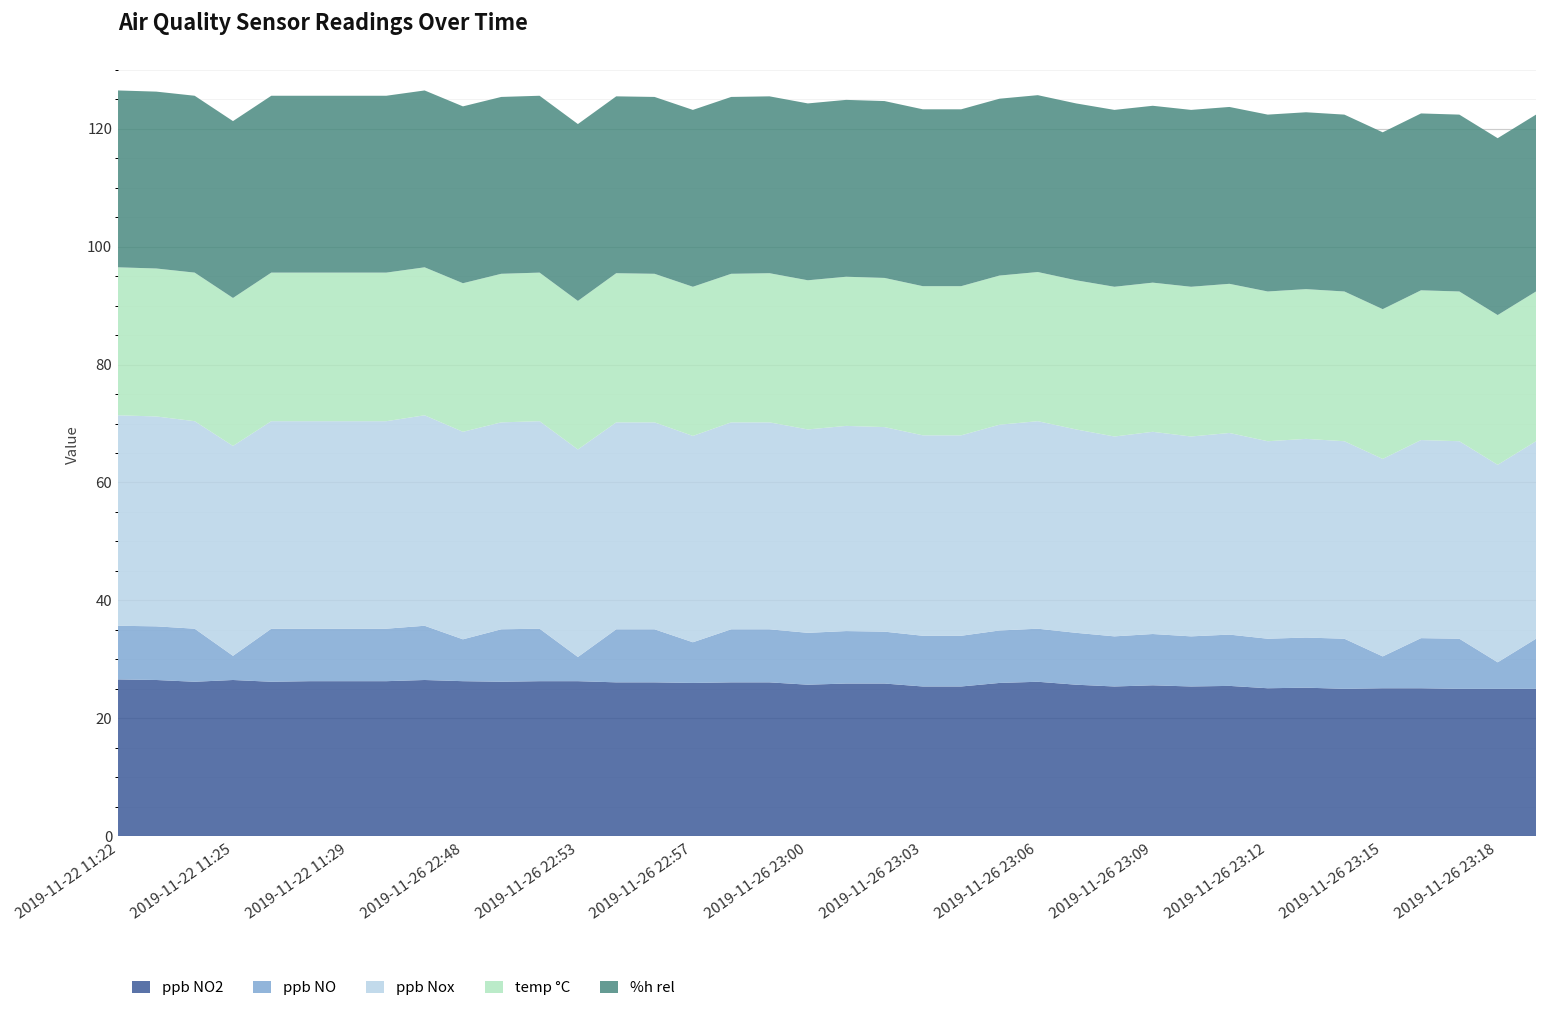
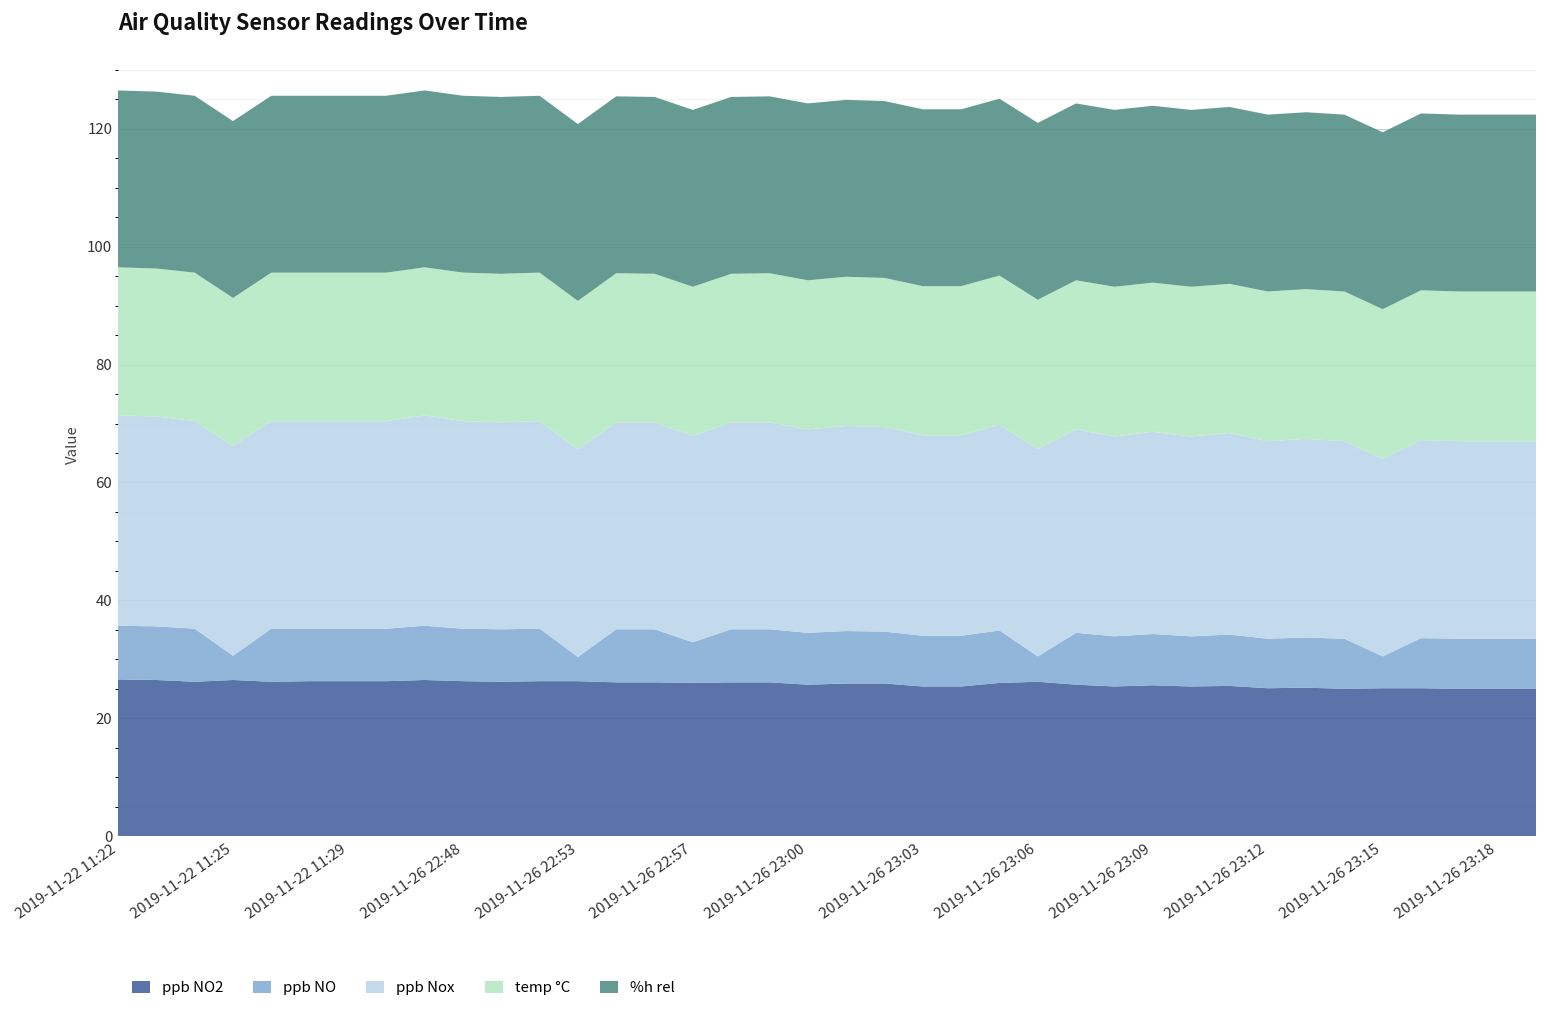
ppb NO, 2019-11-26 22:48: 7 -> 9
ppb NO, 2019-11-26 23:06: 9 -> 4
ppb NO, 2019-11-26 23:18: 5 -> 9
